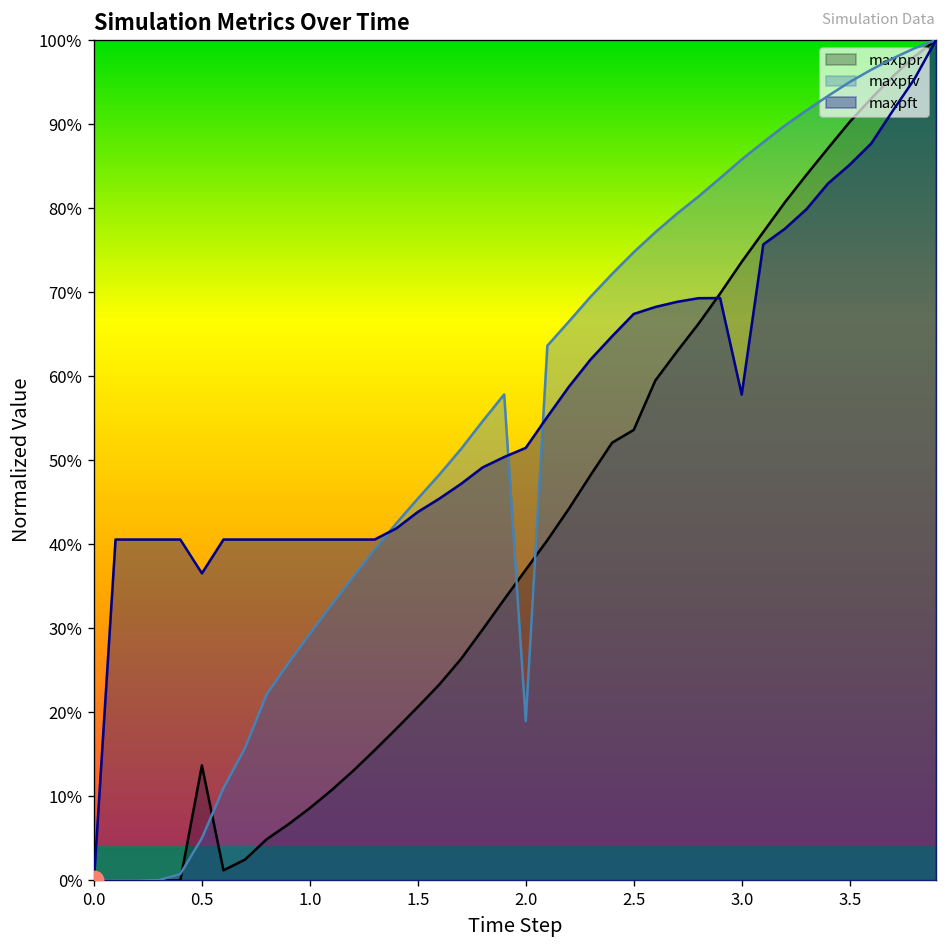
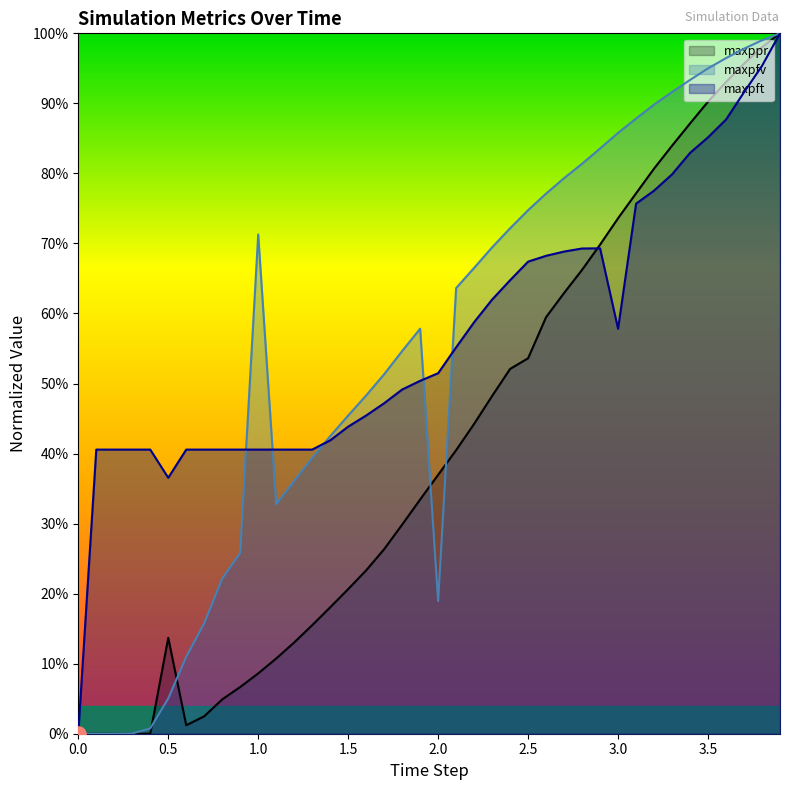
maxpfv, 1.0: 29% -> 71%
